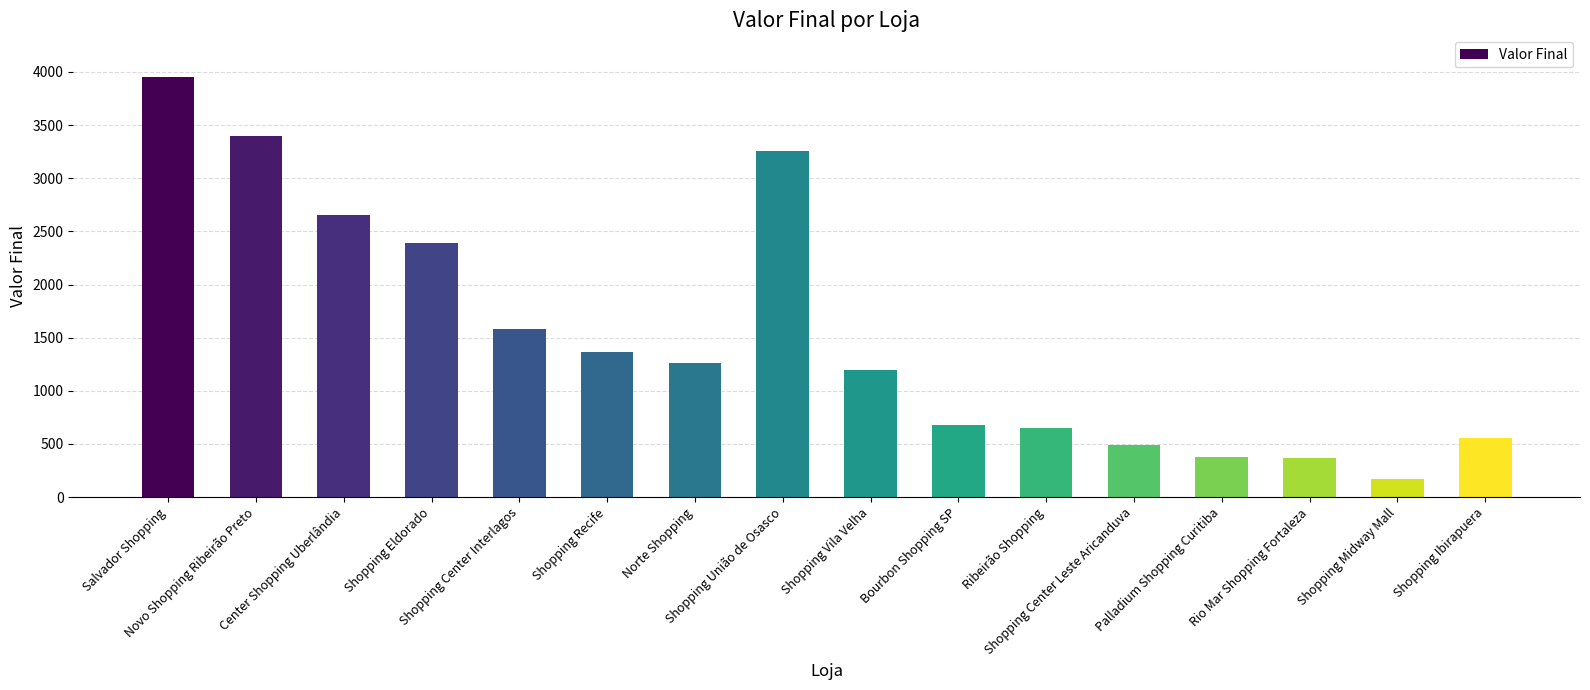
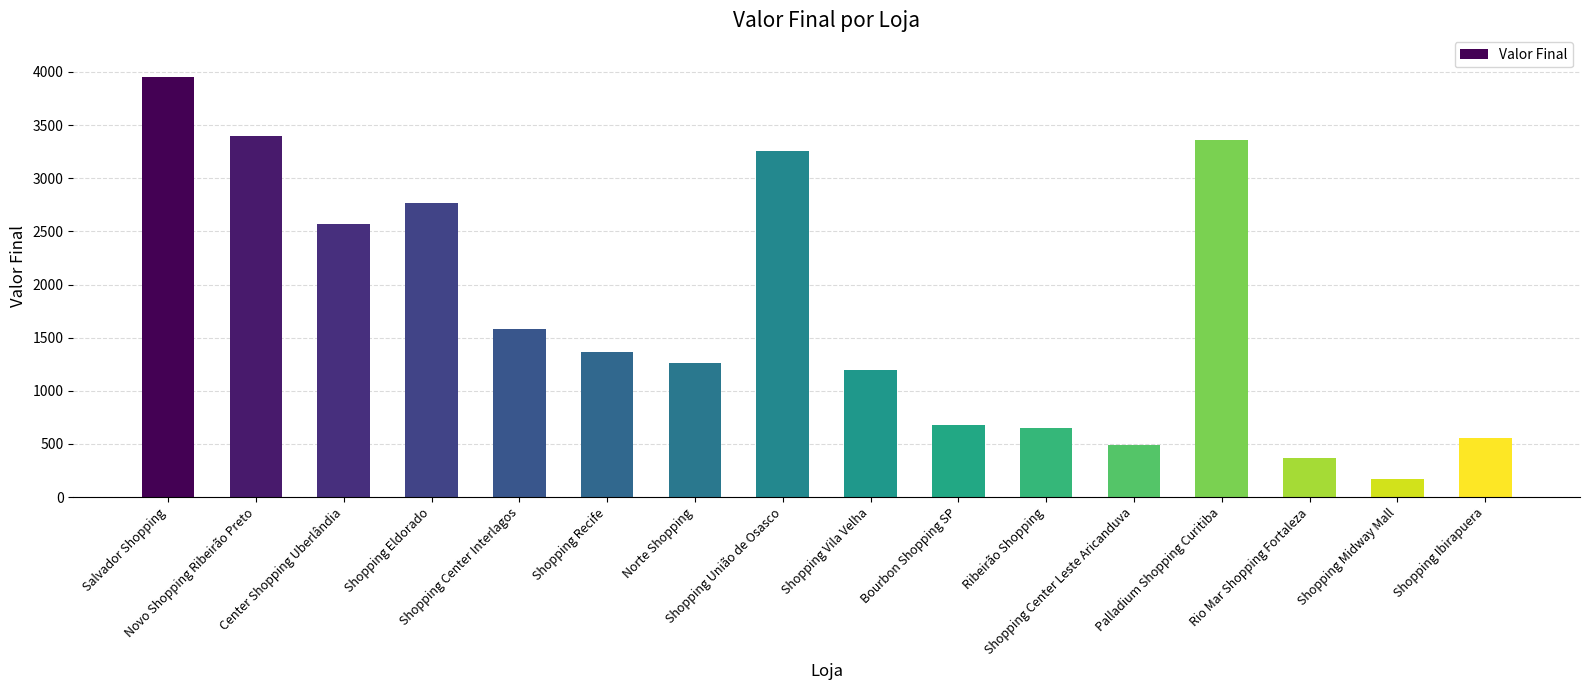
Center Shopping Uberlândia: 2650 -> 2570
Shopping Eldorado: 2390 -> 2760
Palladium Shopping Curitiba: 380 -> 3360
